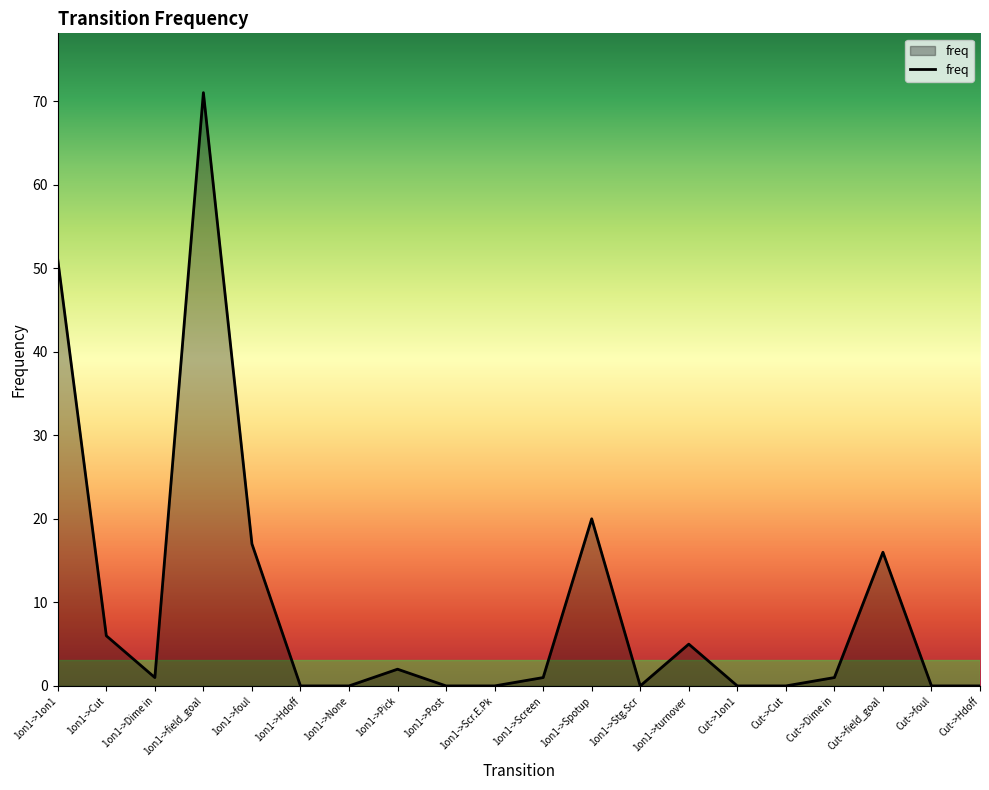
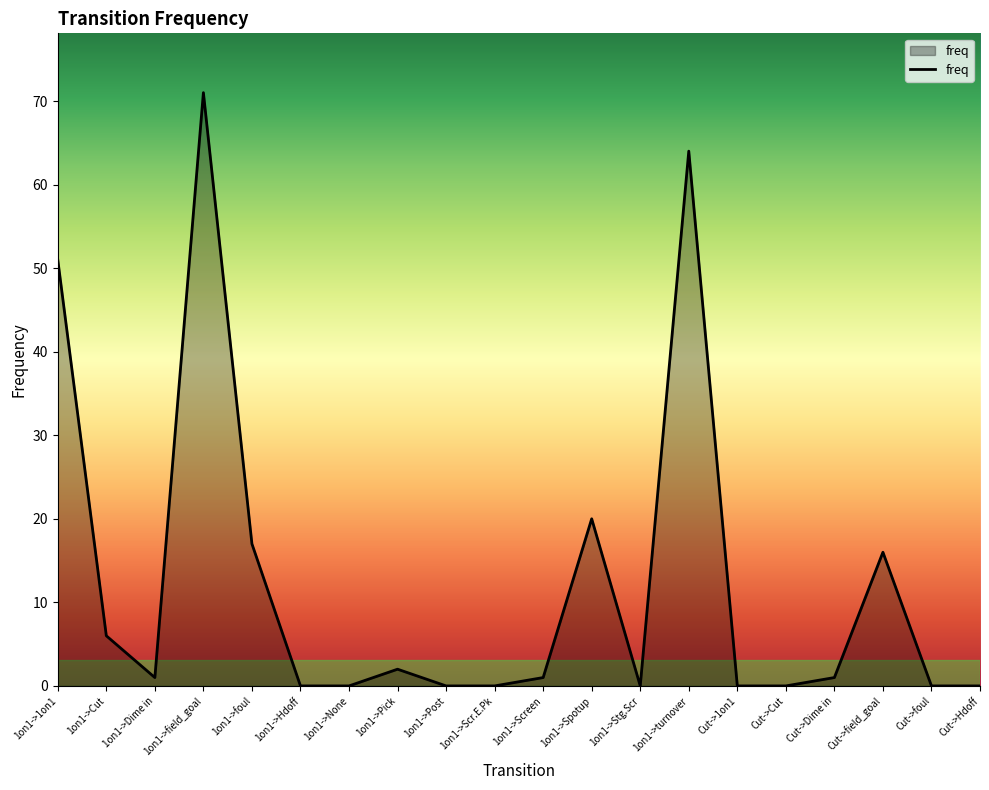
1on1->turnover: 5 -> 64
